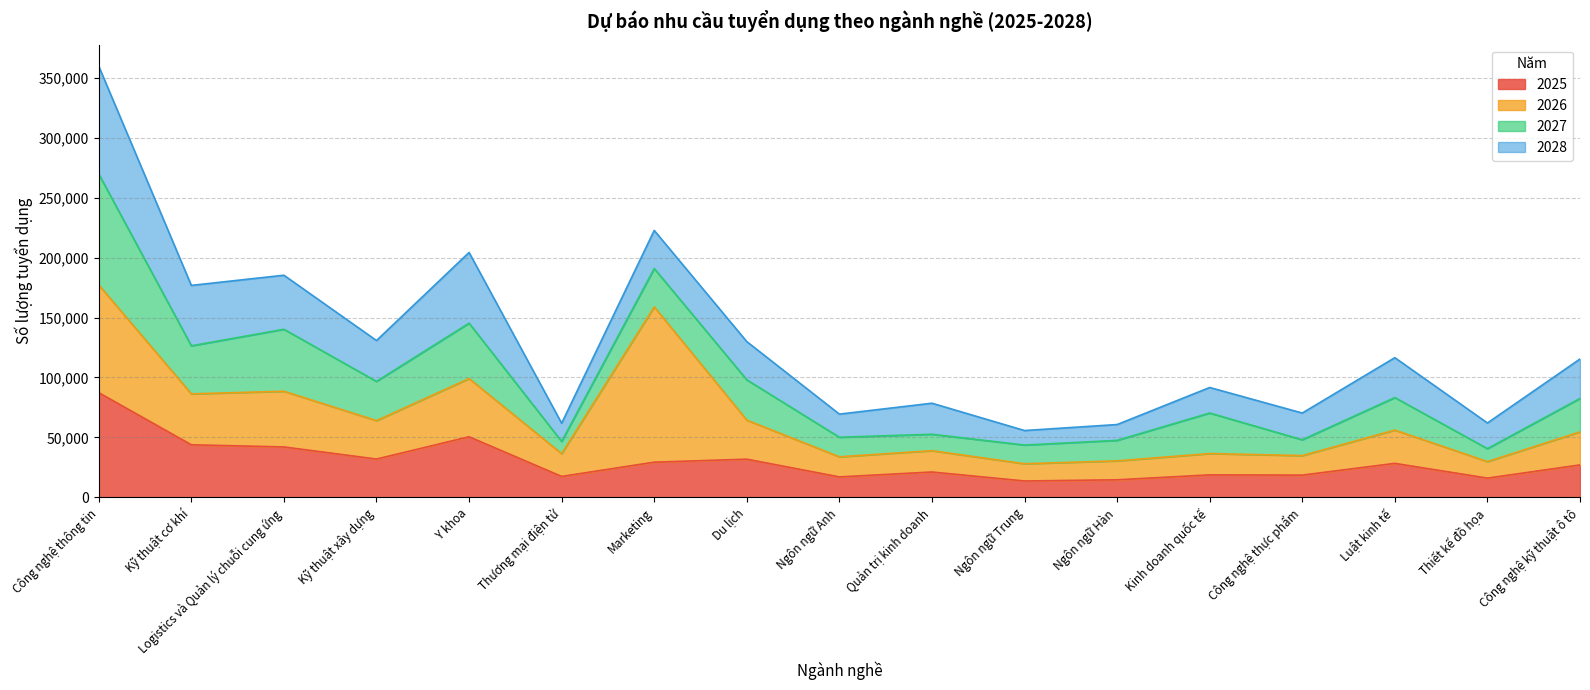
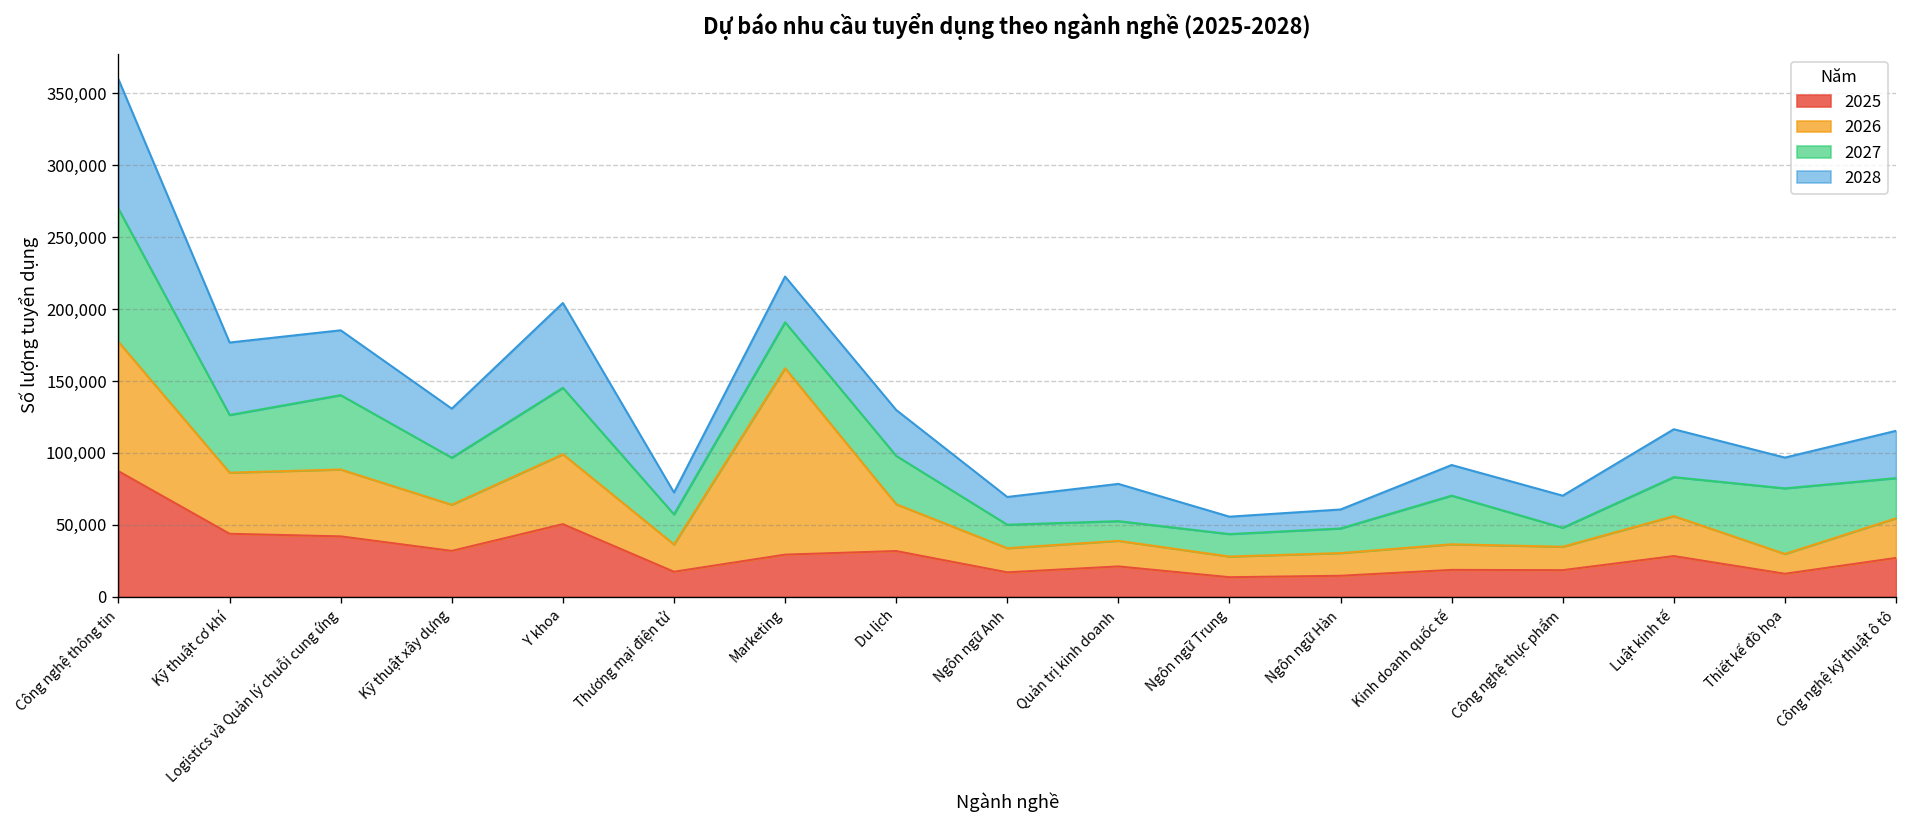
2027, Thương mại điện tử: 10,000 -> 21,000
2027, Thiết kế đồ họa: 11,000 -> 46,000
